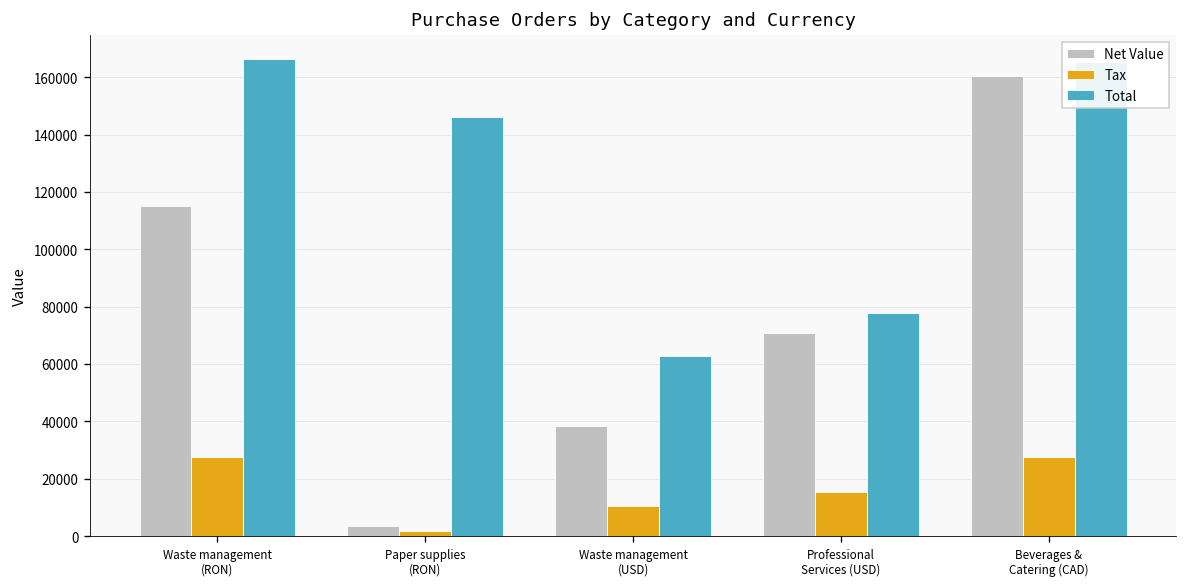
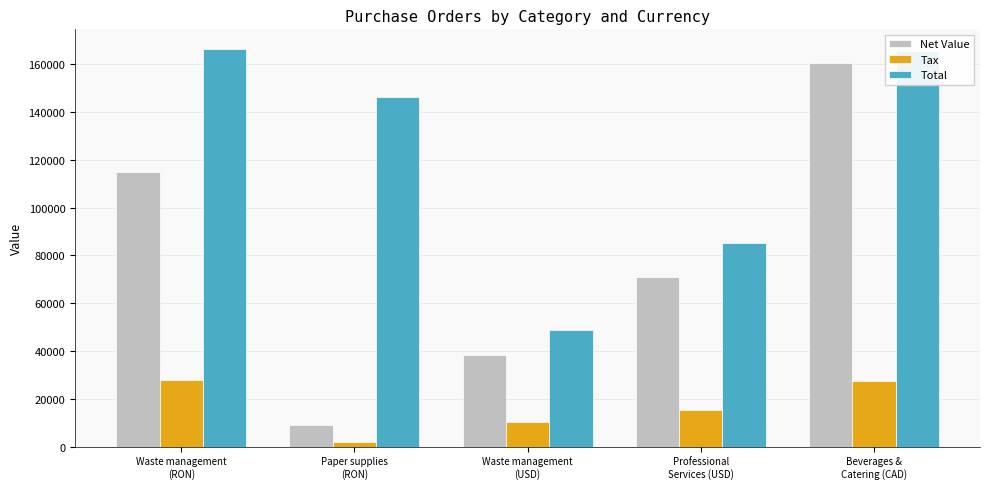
Net Value, Paper supplies (RON): 4000 -> 9000
Total, Waste management (USD): 63000 -> 49000
Total, Professional Services (USD): 78000 -> 85000
